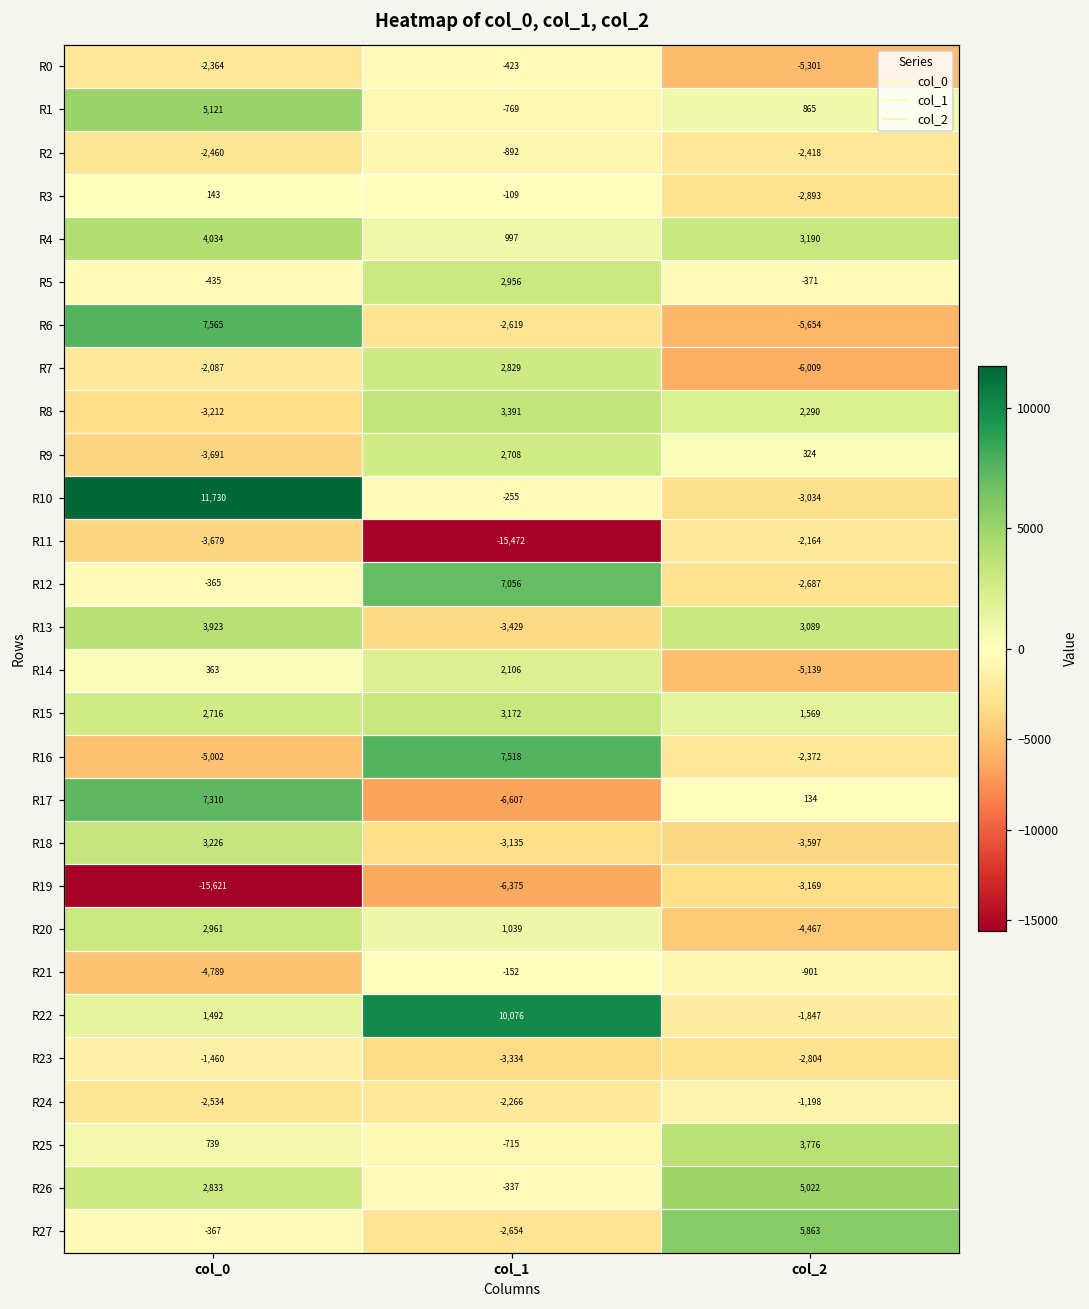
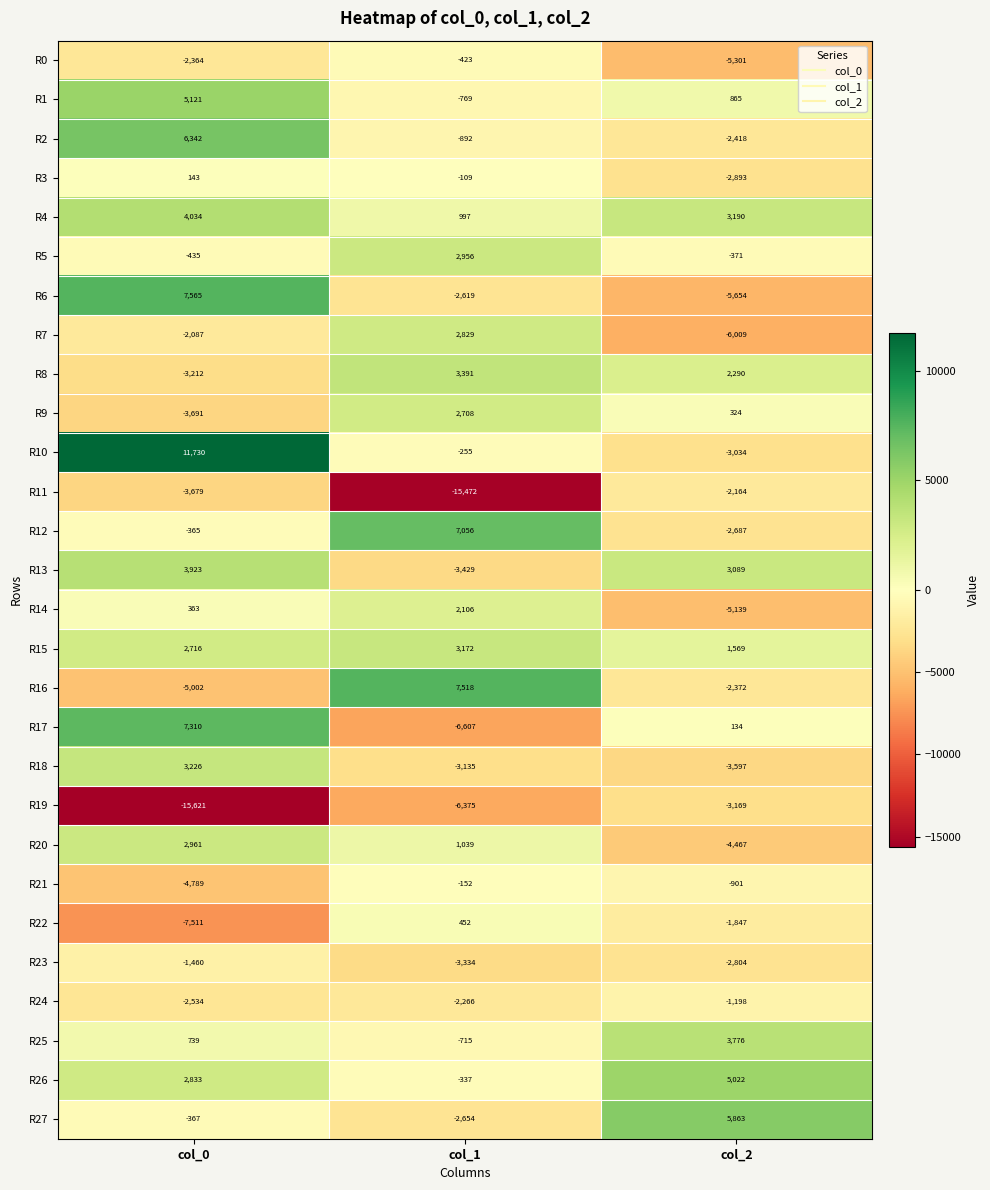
R2, col_0: -2,460 -> 6,342
R22, col_0: 1,492 -> -7,511
R22, col_1: 10,076 -> 452
